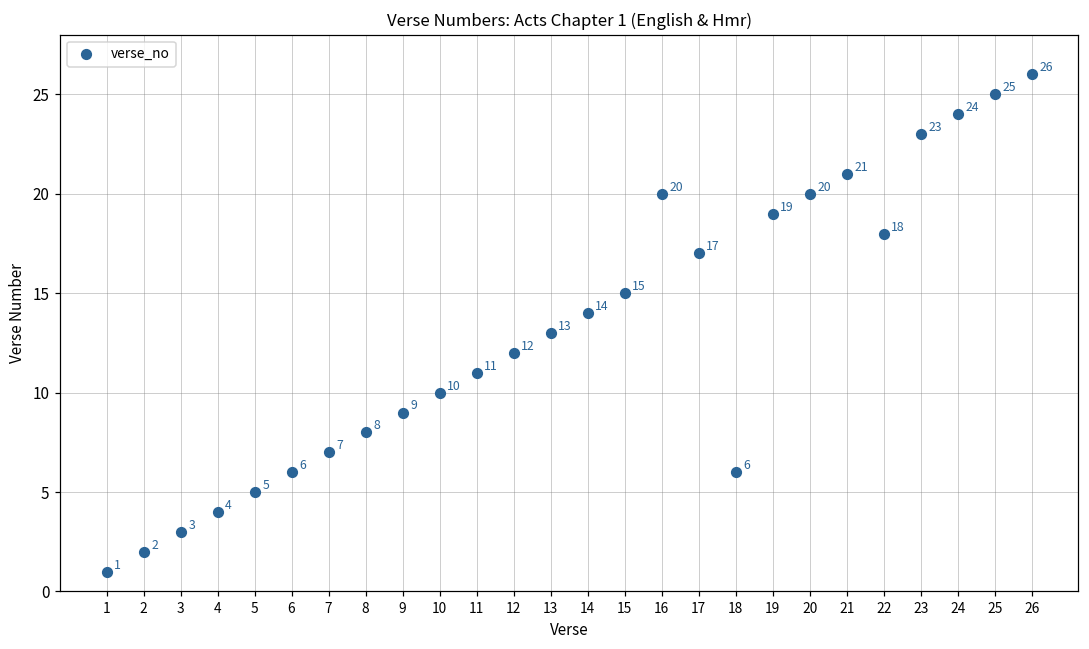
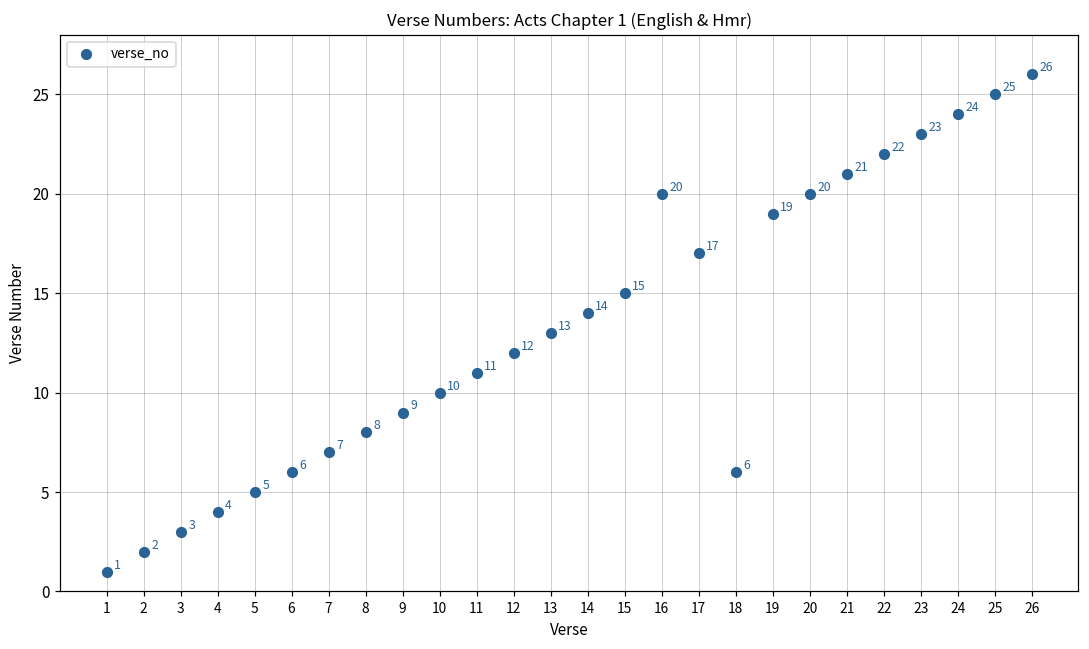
22: 18 -> 22
